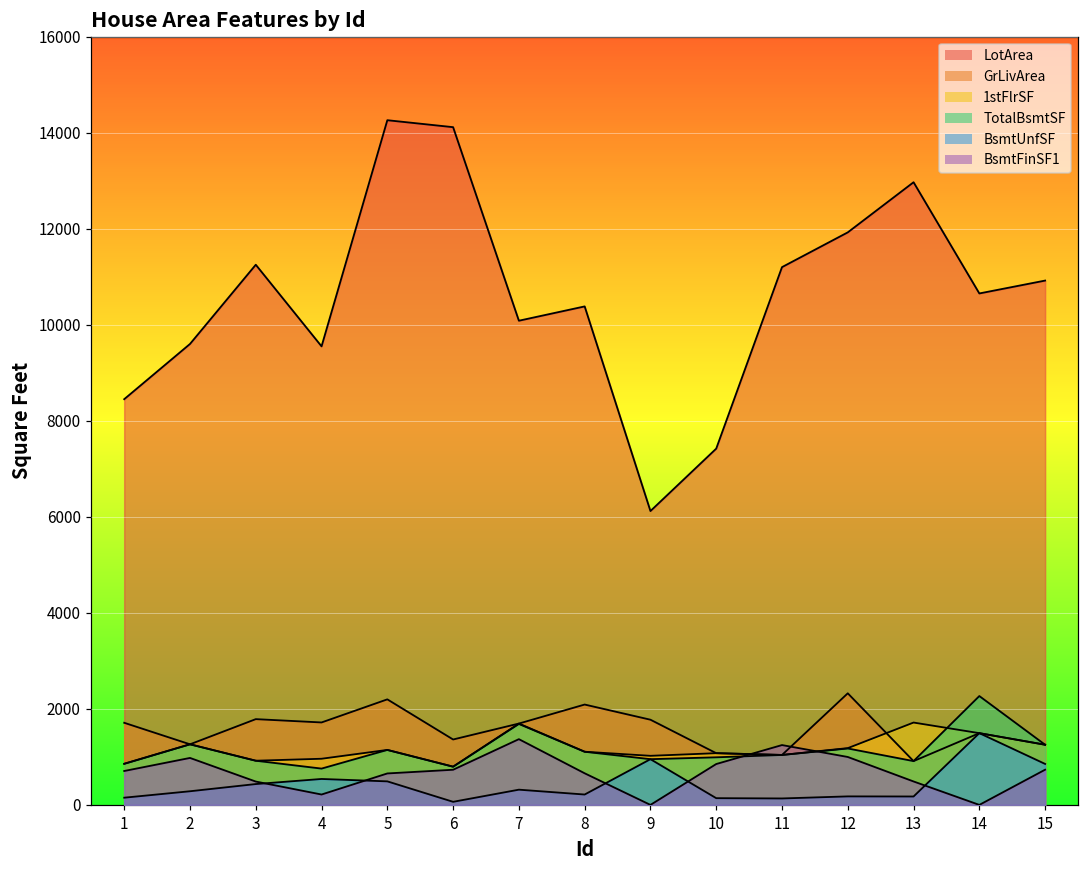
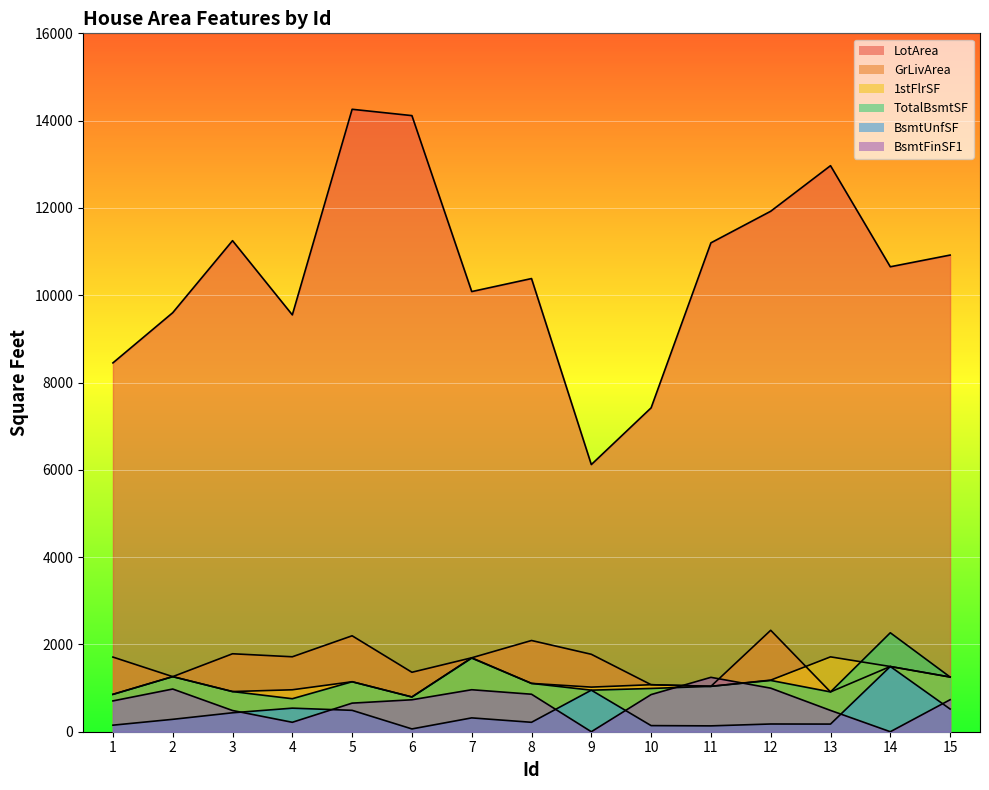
BsmtFinSF1, 7: 1400 -> 1000
BsmtFinSF1, 8: 700 -> 900
BsmtUnfSF, 15: 900 -> 500
